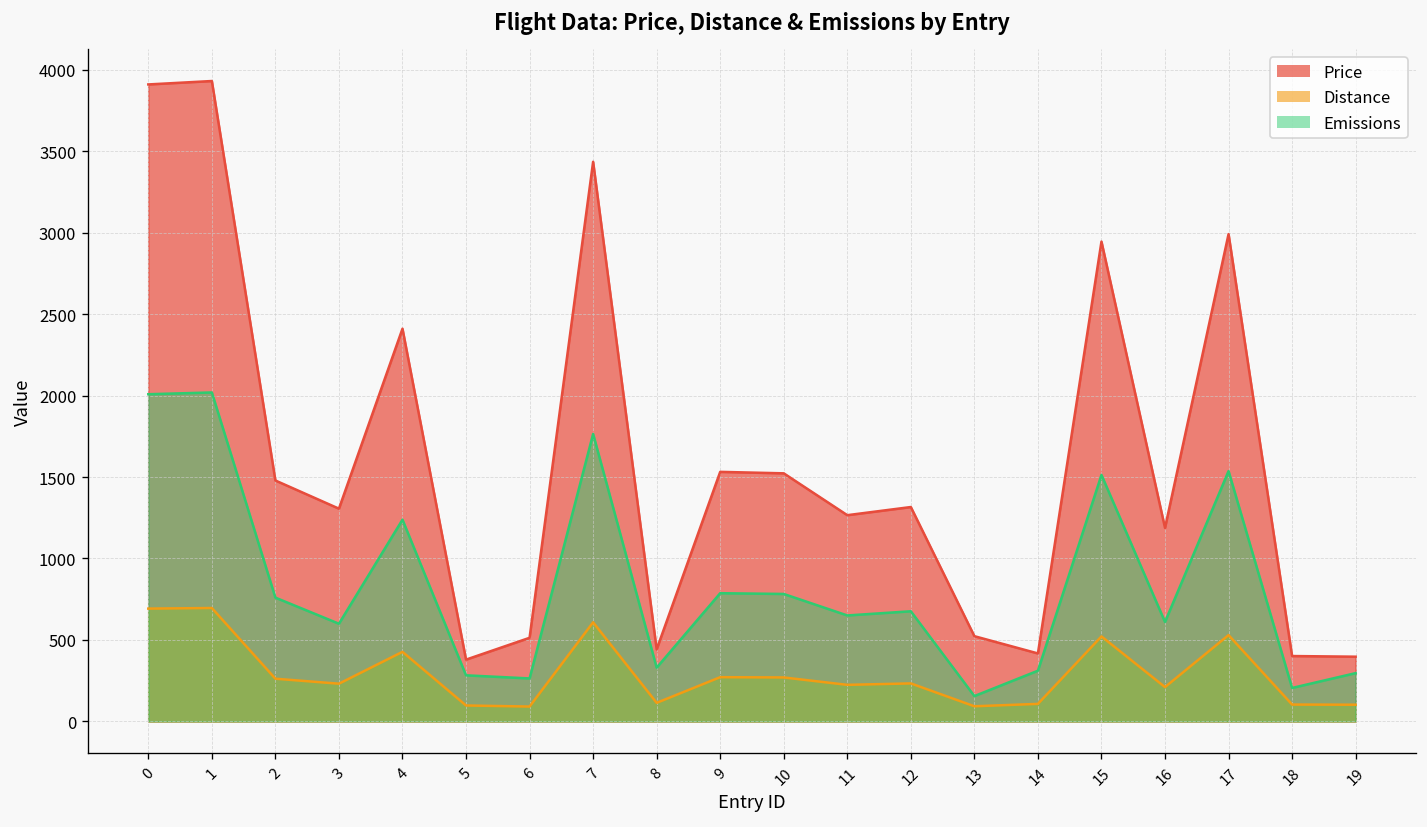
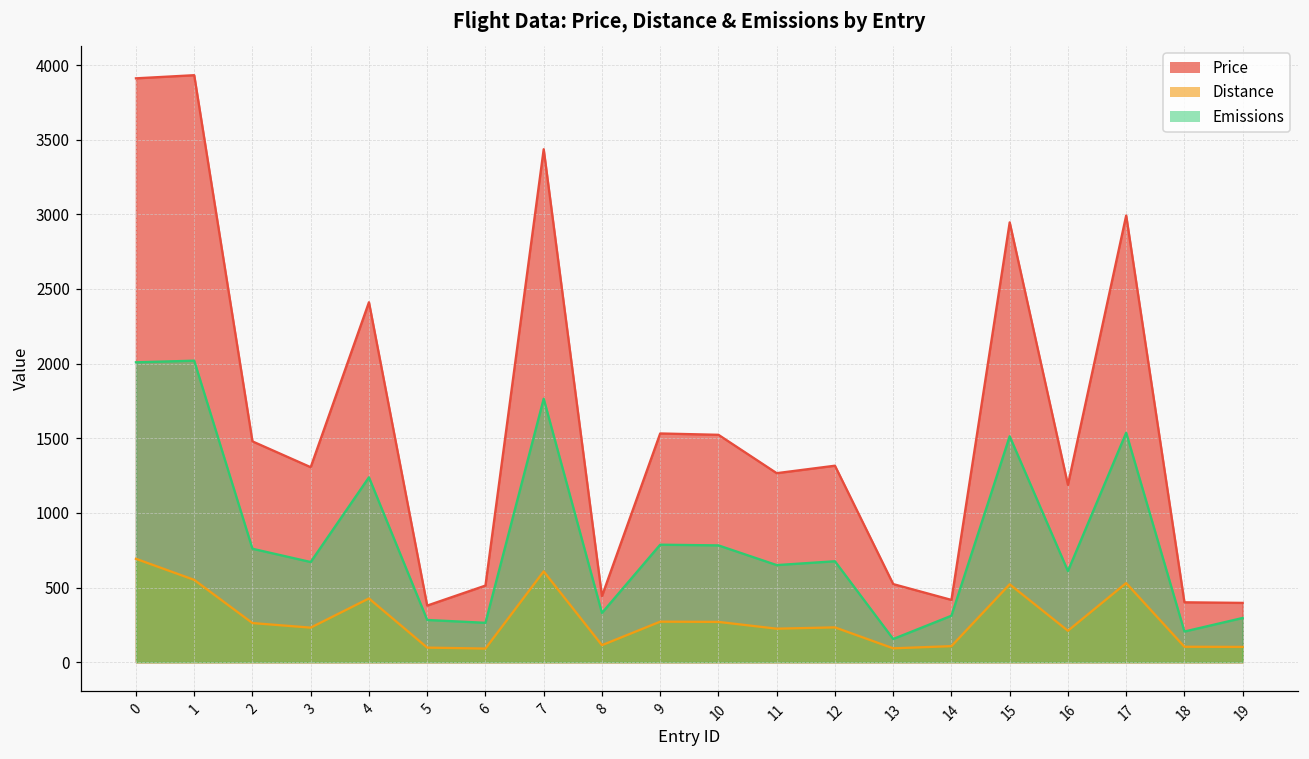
Distance, 1: 700 -> 550
Emissions, 3: 600 -> 670
